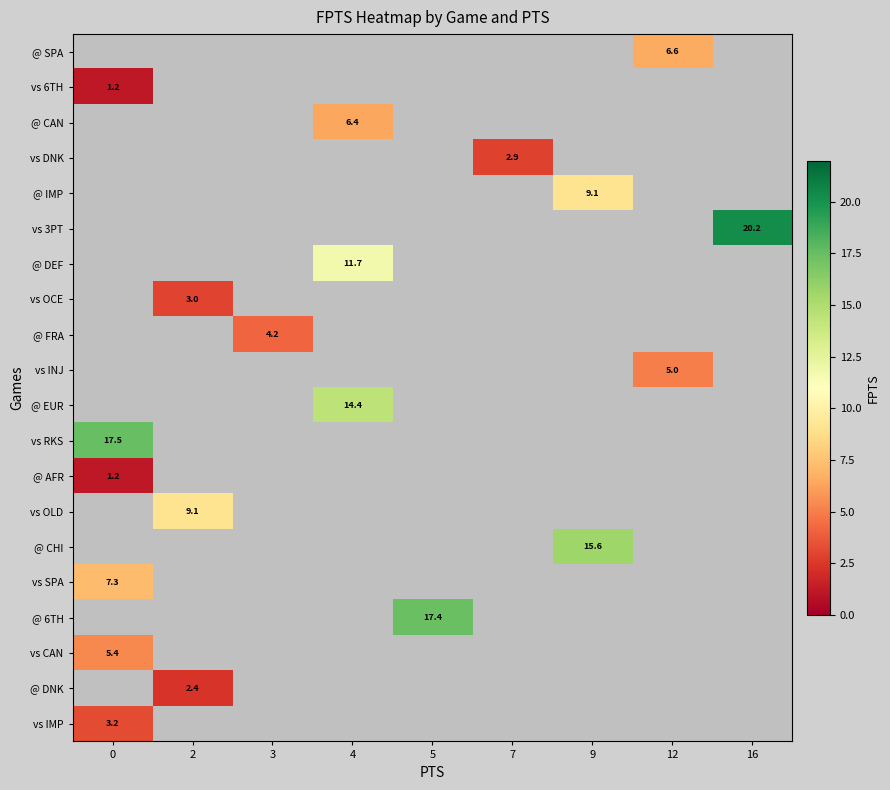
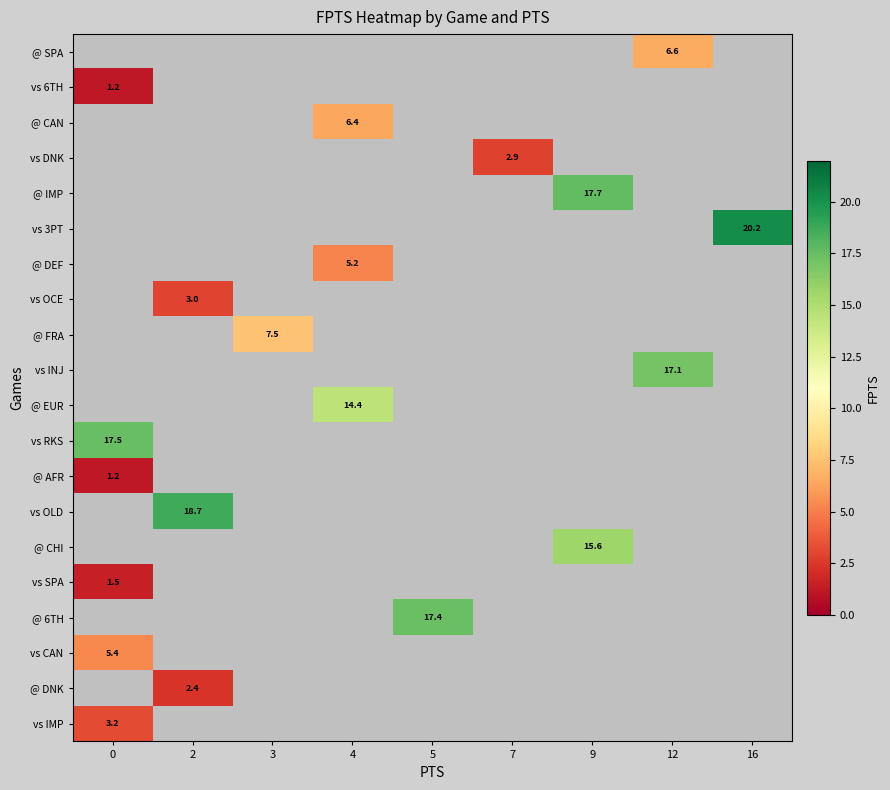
@ IMP, 9: 9.1 -> 17.7
@ DEF, 4: 11.7 -> 5.2
@ FRA, 3: 4.2 -> 7.5
vs INJ, 12: 5.0 -> 17.1
vs OLD, 2: 9.1 -> 18.7
vs SPA, 0: 7.3 -> 1.5
